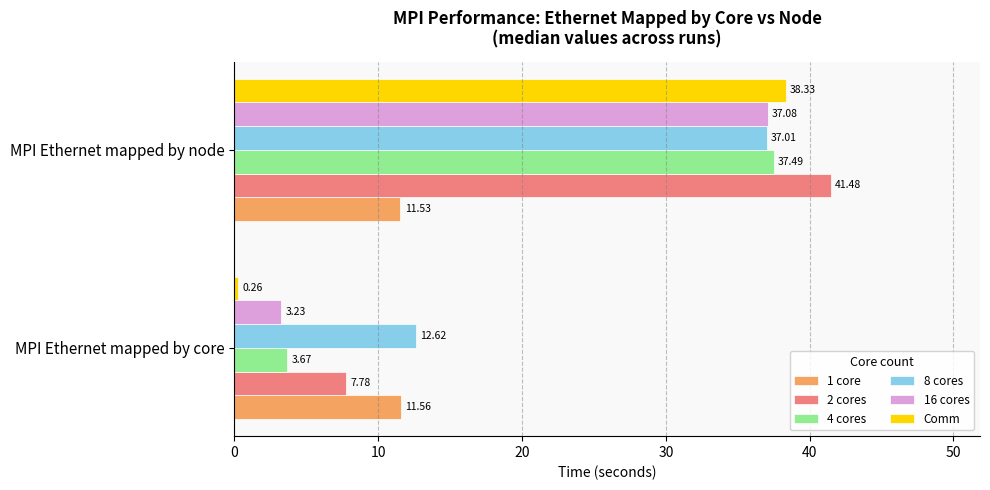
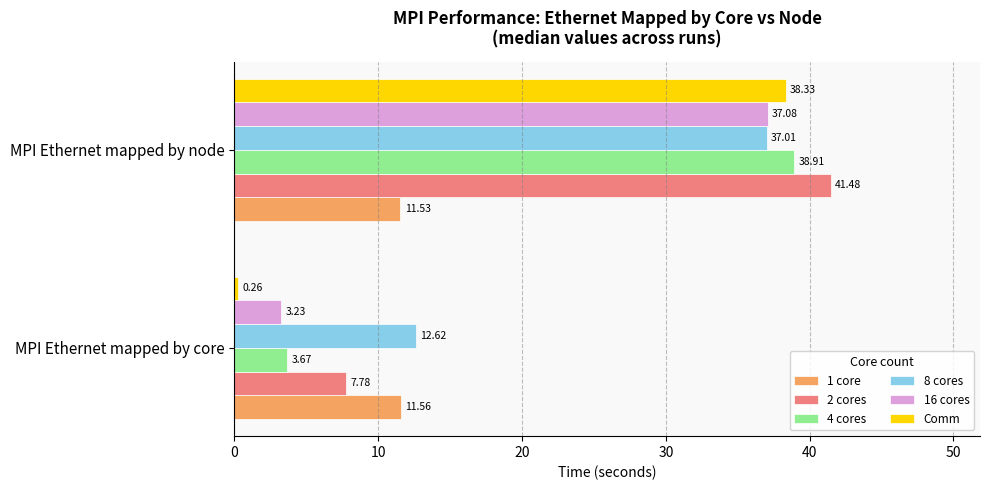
4 cores, MPI Ethernet mapped by node: 37.49 -> 38.91
